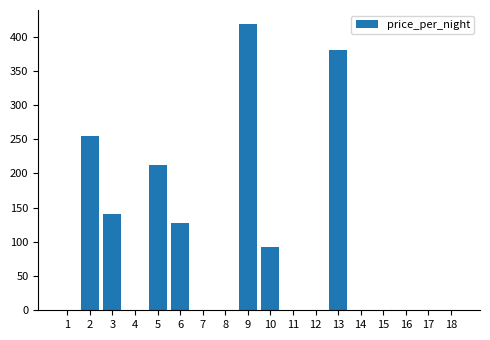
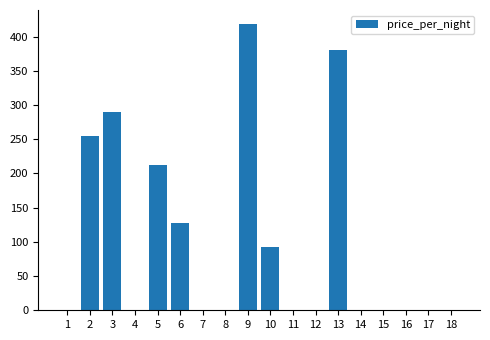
3: 140 -> 290
